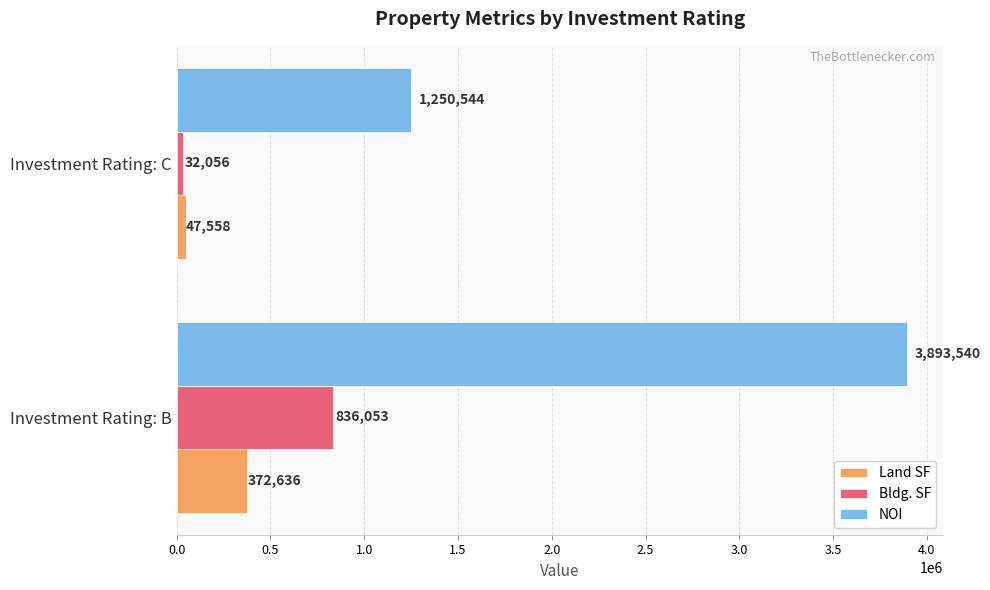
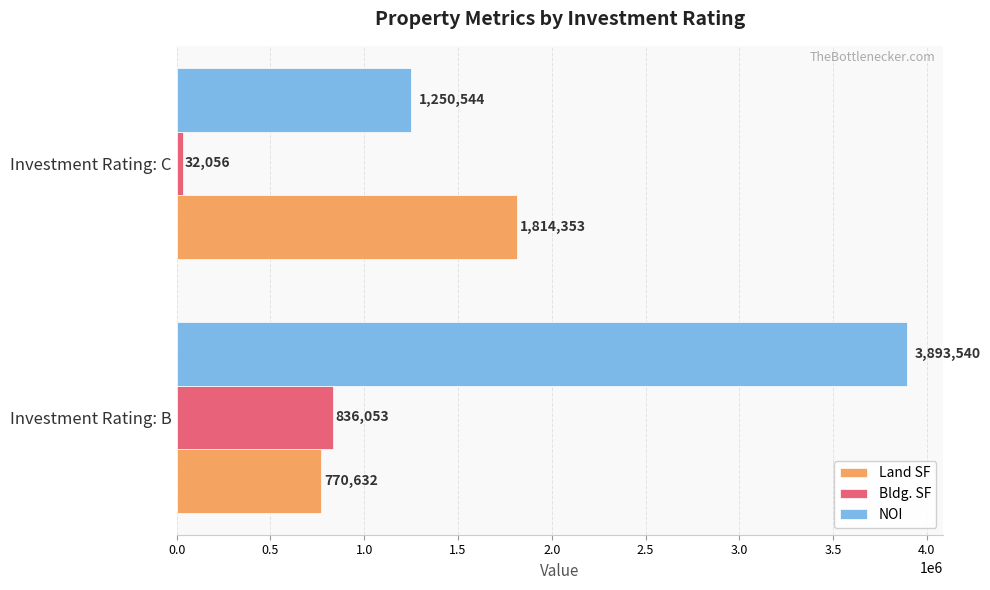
Land SF, Investment Rating: C: 47,558 -> 1,814,353
Land SF, Investment Rating: B: 372,636 -> 770,632
